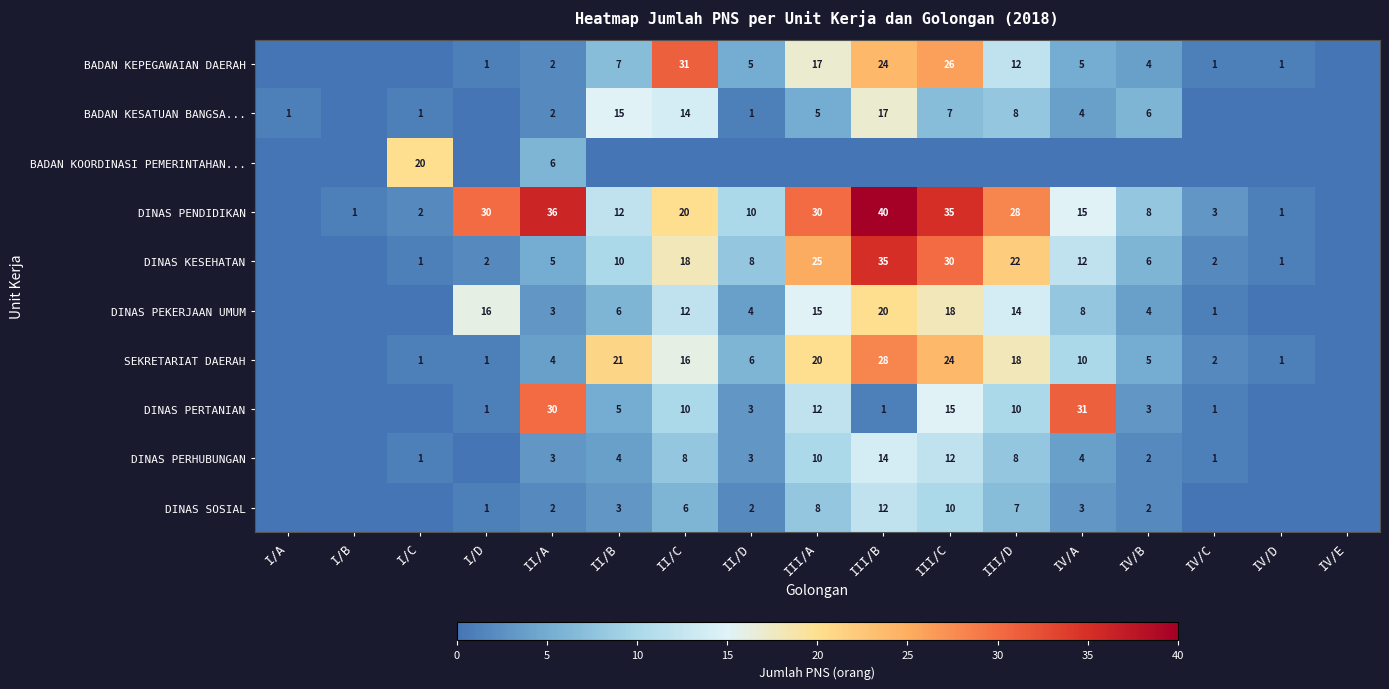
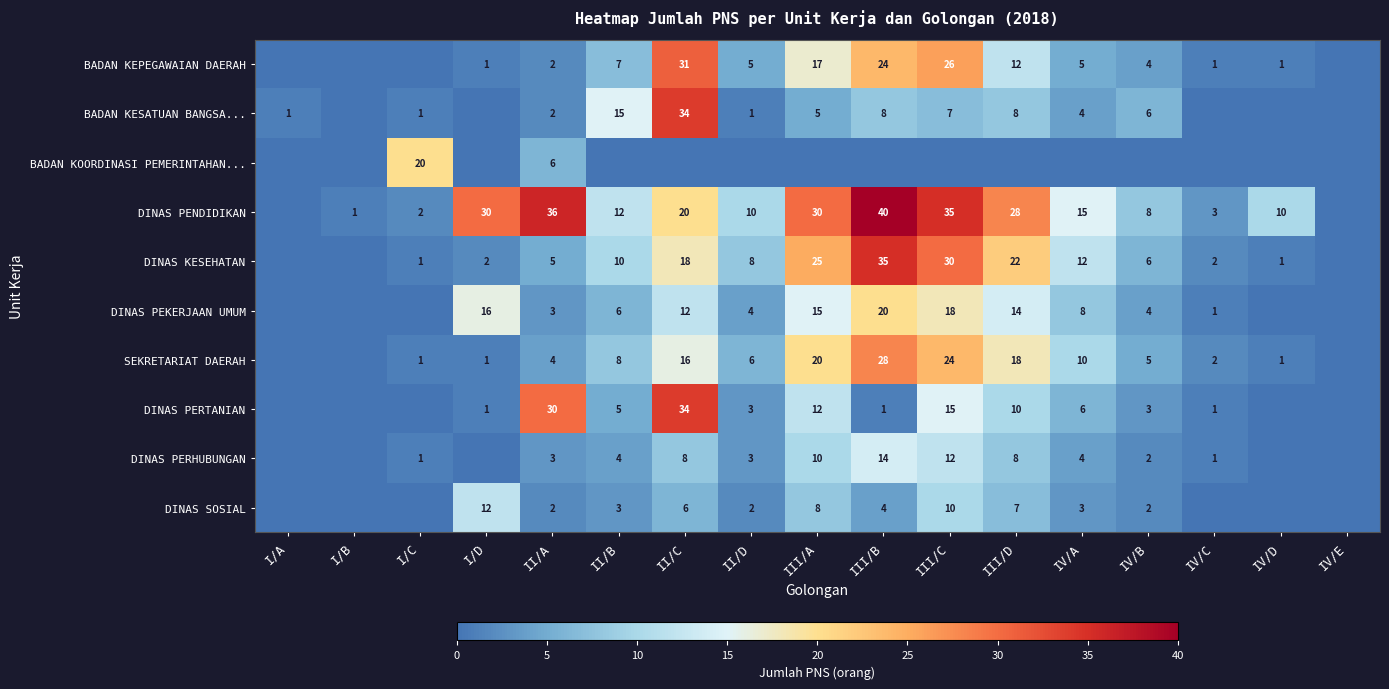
BADAN KESATUAN BANGSA..., II/C: 14 -> 34
BADAN KESATUAN BANGSA..., III/B: 17 -> 8
DINAS PENDIDIKAN, IV/D: 1 -> 10
SEKRETARIAT DAERAH, II/B: 21 -> 8
DINAS PERTANIAN, II/C: 10 -> 34
DINAS PERTANIAN, IV/A: 31 -> 6
DINAS SOSIAL, I/D: 1 -> 12
DINAS SOSIAL, III/B: 12 -> 4
